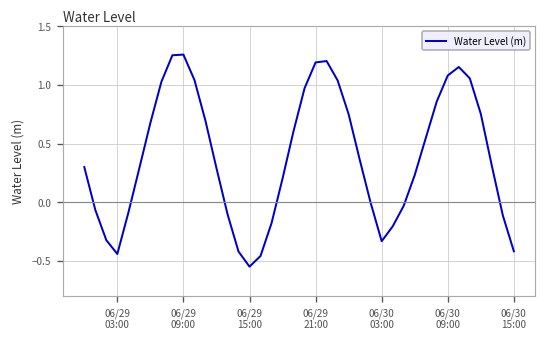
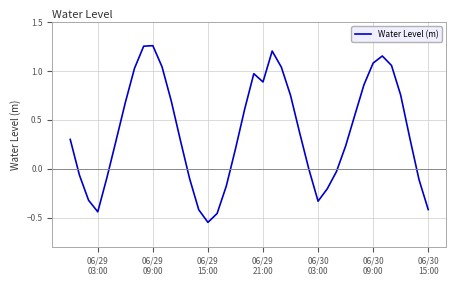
06/29 21:00: 1.2 -> 0.9
